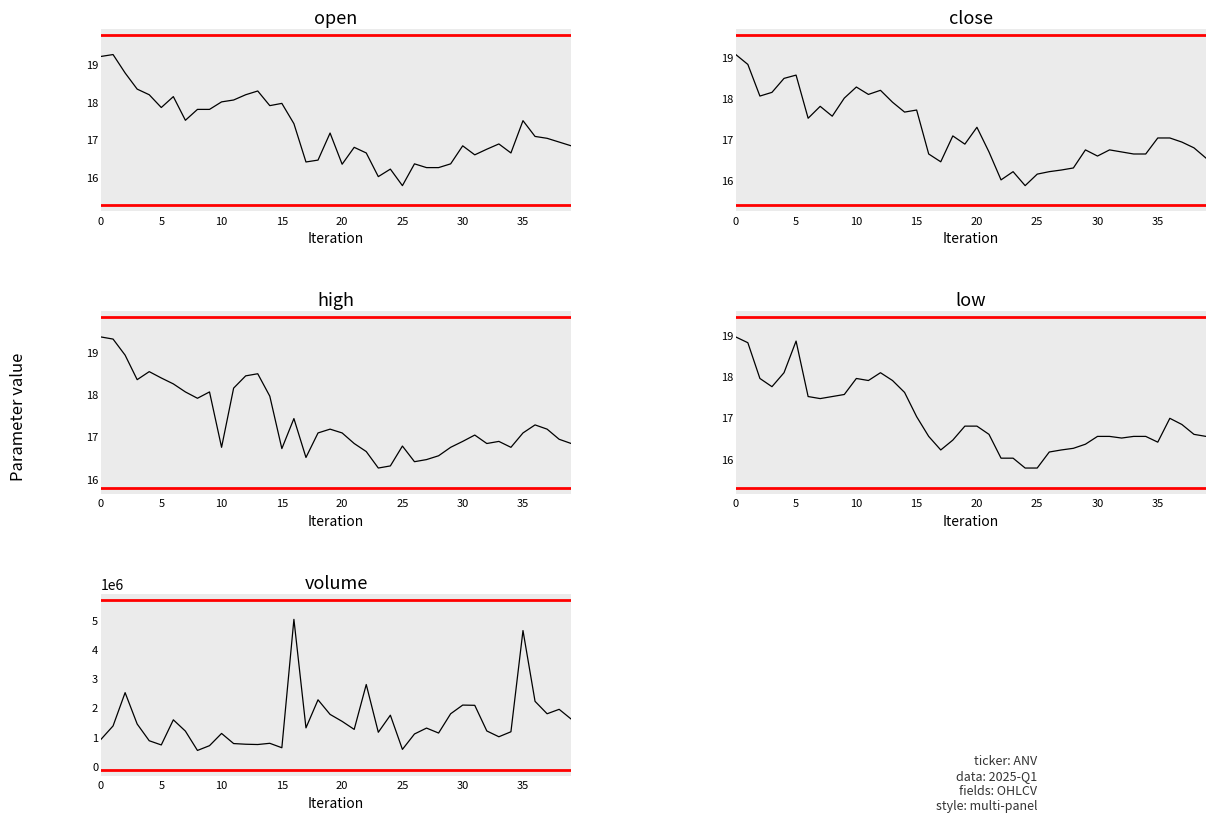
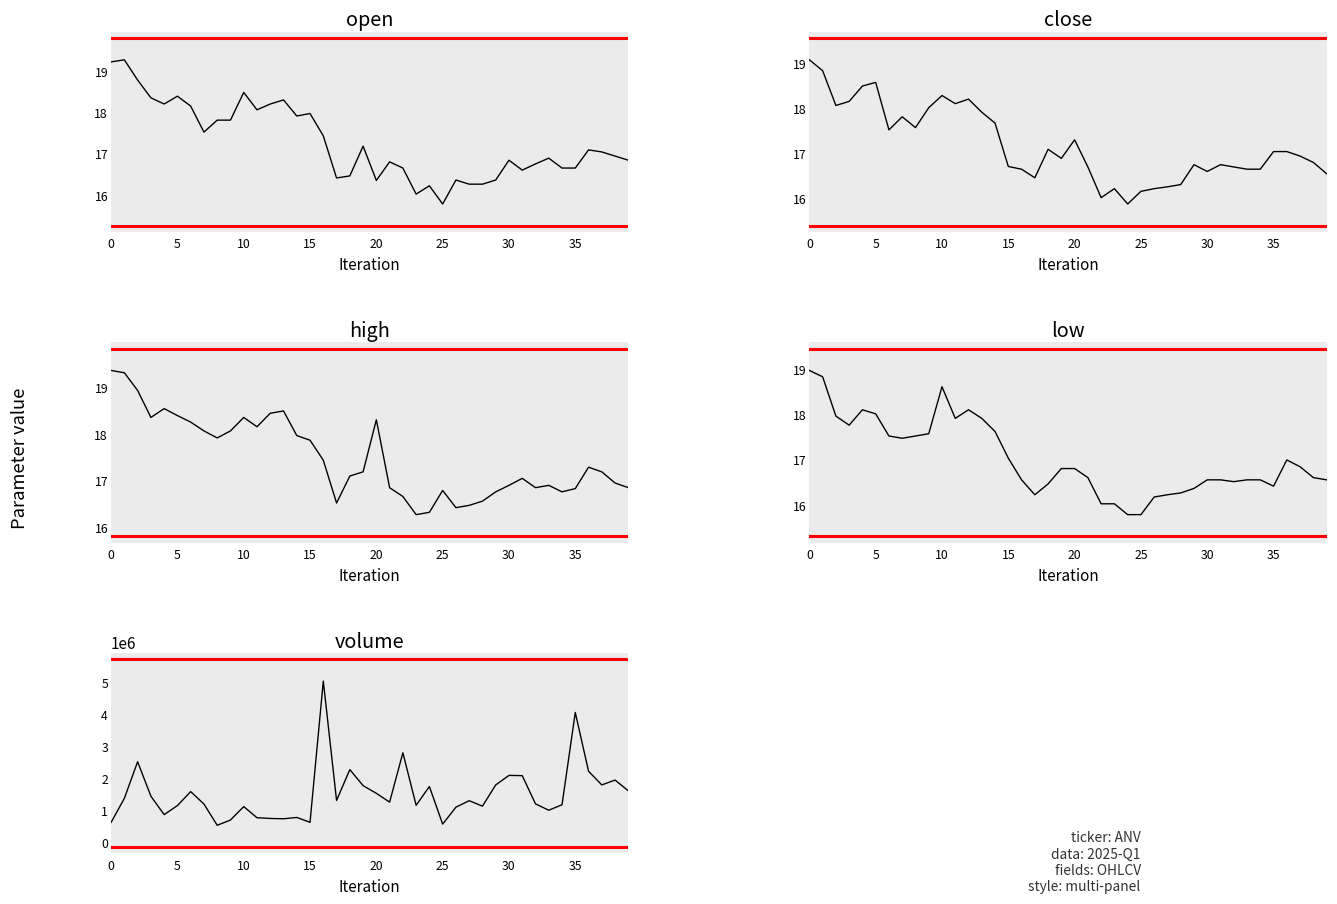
open, 5: 17.9 -> 18.4
open, 10: 18.0 -> 18.5
open, 35: 17.5 -> 16.7
close, 15: 17.7 -> 16.7
high, 10: 16.8 -> 18.4
high, 15: 16.7 -> 17.9
high, 20: 17.1 -> 18.3
high, 35: 17.1 -> 16.8
low, 5: 18.9 -> 18.0
low, 10: 18.0 -> 18.6
volume, 0: 900000 -> 600000
volume, 5: 700000 -> 1200000
volume, 35: 4700000 -> 4100000
